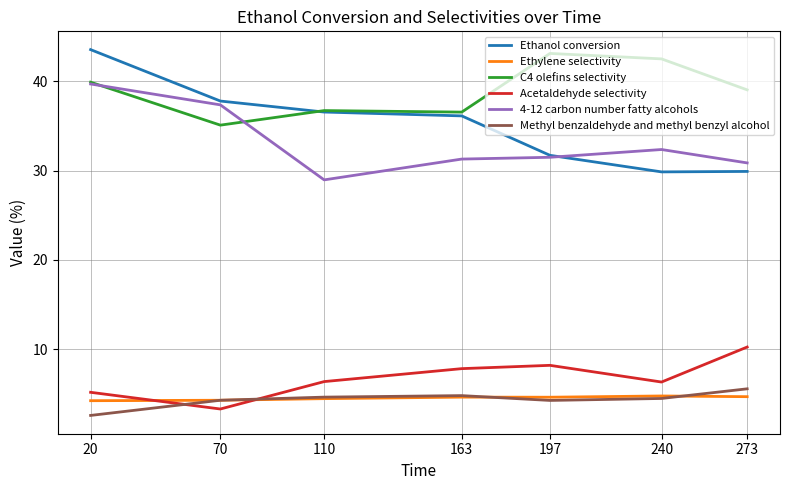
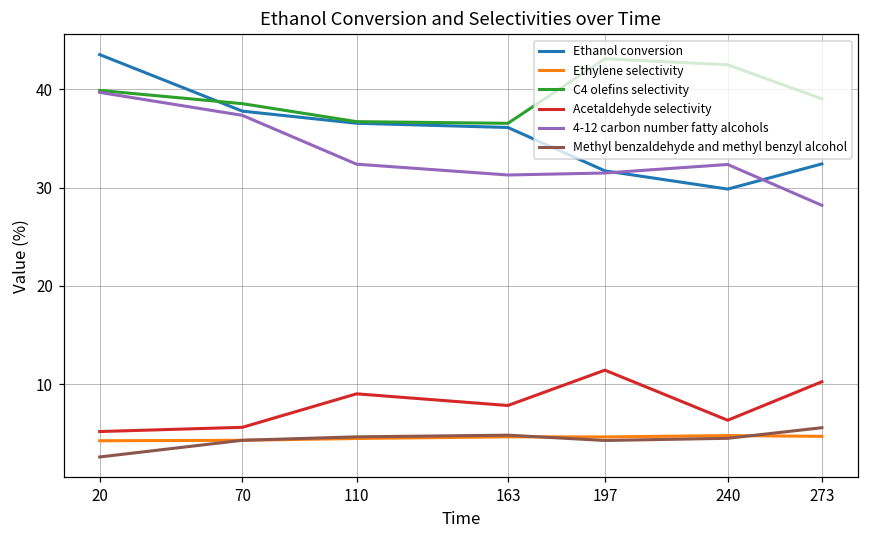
C4 olefins selectivity, 70: 35 -> 39
Acetaldehyde selectivity, 70: 3 -> 6
Acetaldehyde selectivity, 110: 6 -> 9
4-12 carbon number fatty alcohols, 110: 29 -> 32
Acetaldehyde selectivity, 197: 8 -> 11
Ethanol conversion, 273: 30 -> 32
4-12 carbon number fatty alcohols, 273: 31 -> 28
